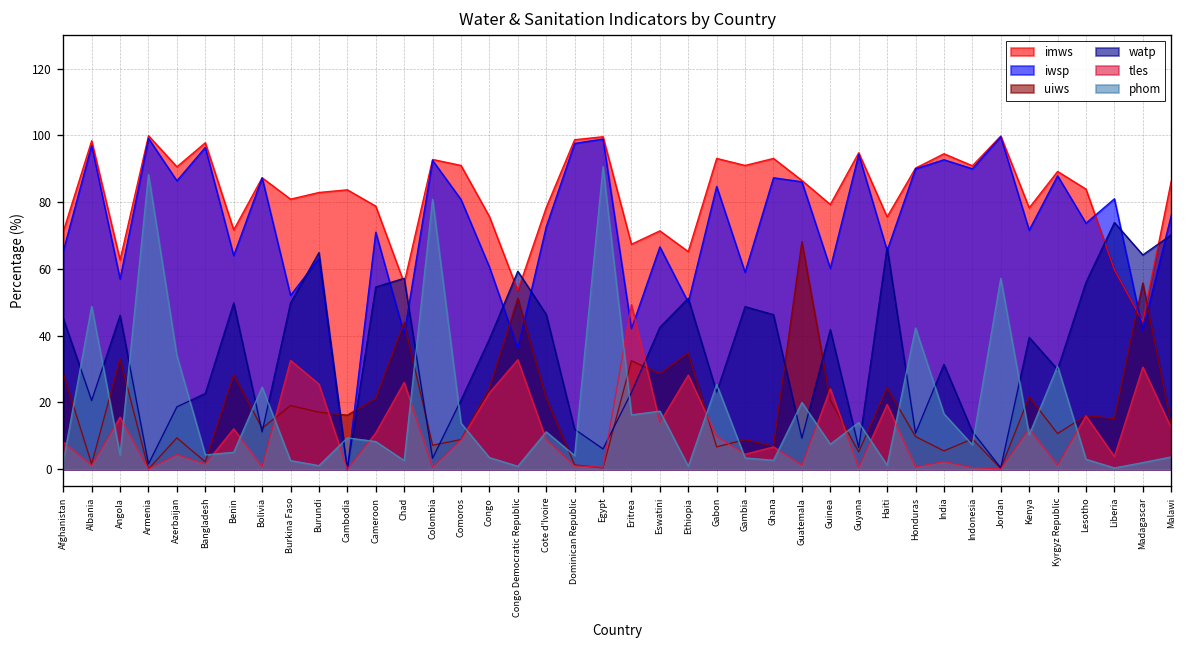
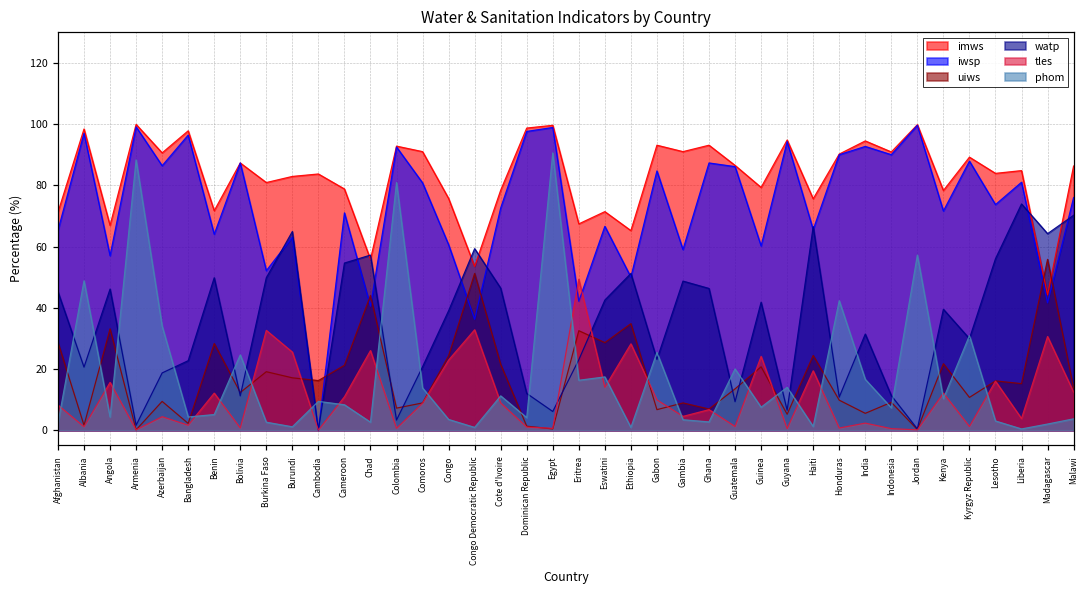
imws, Angola: 63 -> 67
uiws, Guatemala: 68 -> 14
imws, Liberia: 60 -> 85
